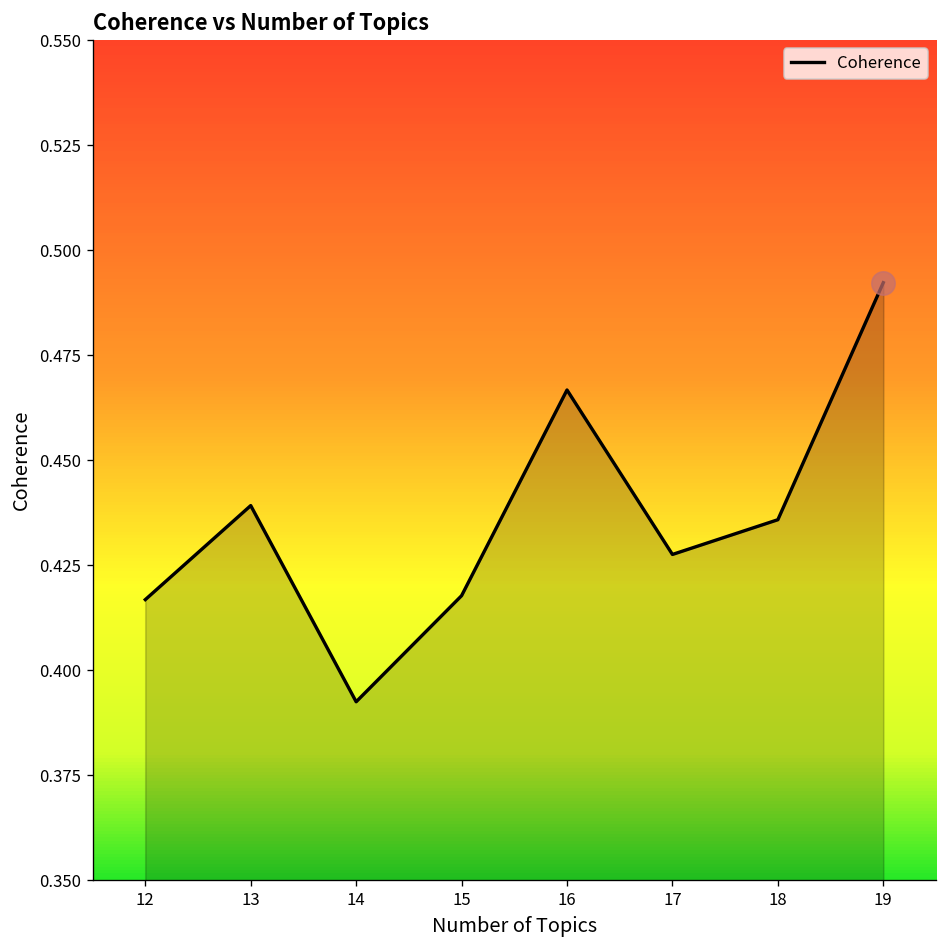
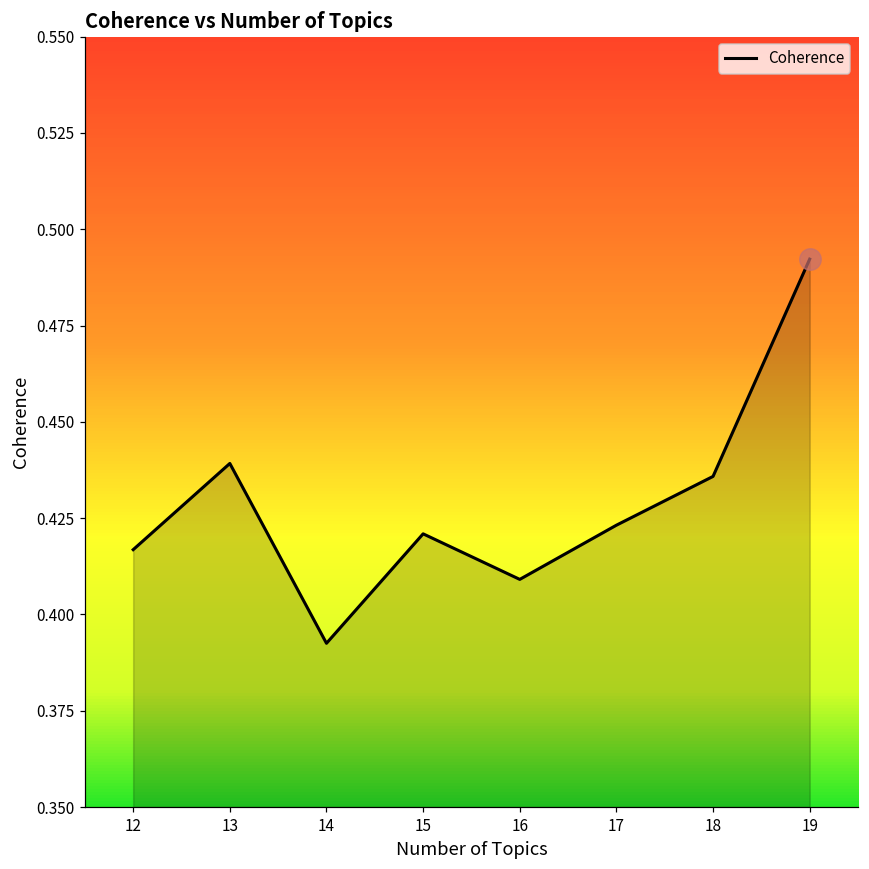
Coherence, 15: 0.418 -> 0.421
Coherence, 16: 0.467 -> 0.409
Coherence, 17: 0.428 -> 0.423
